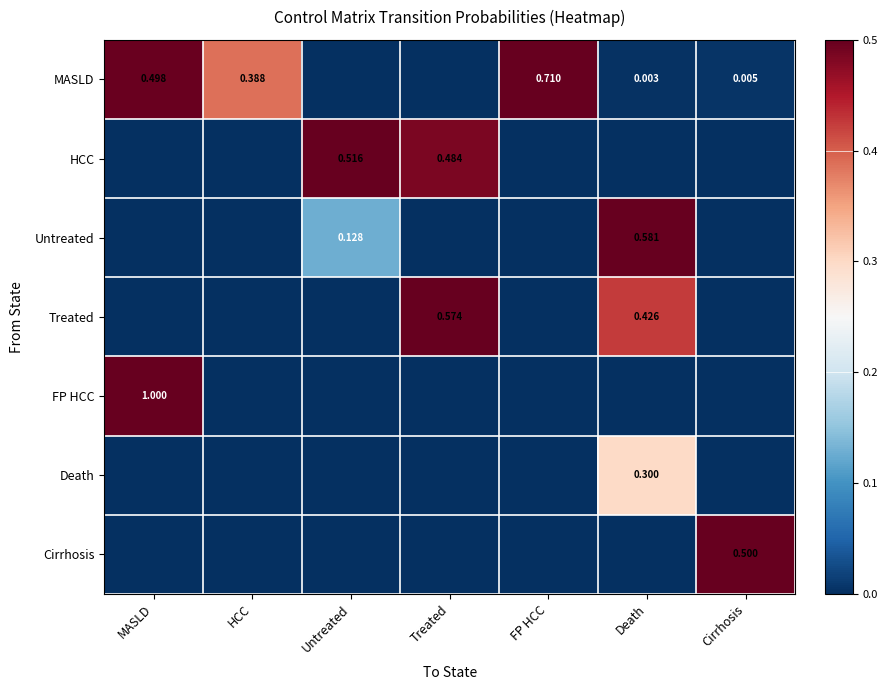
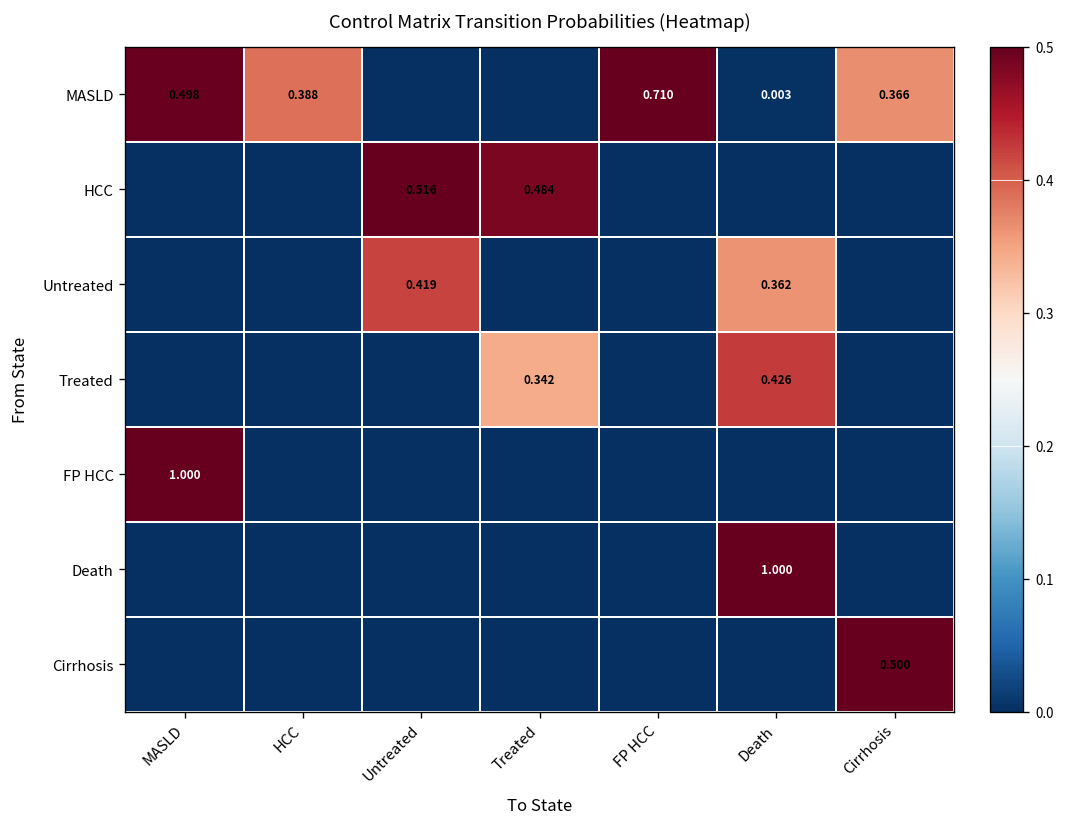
MASLD, Cirrhosis: 0.005 -> 0.366
Untreated, Untreated: 0.128 -> 0.419
Untreated, Death: 0.581 -> 0.362
Treated, Treated: 0.574 -> 0.342
Death, Death: 0.300 -> 1.000
